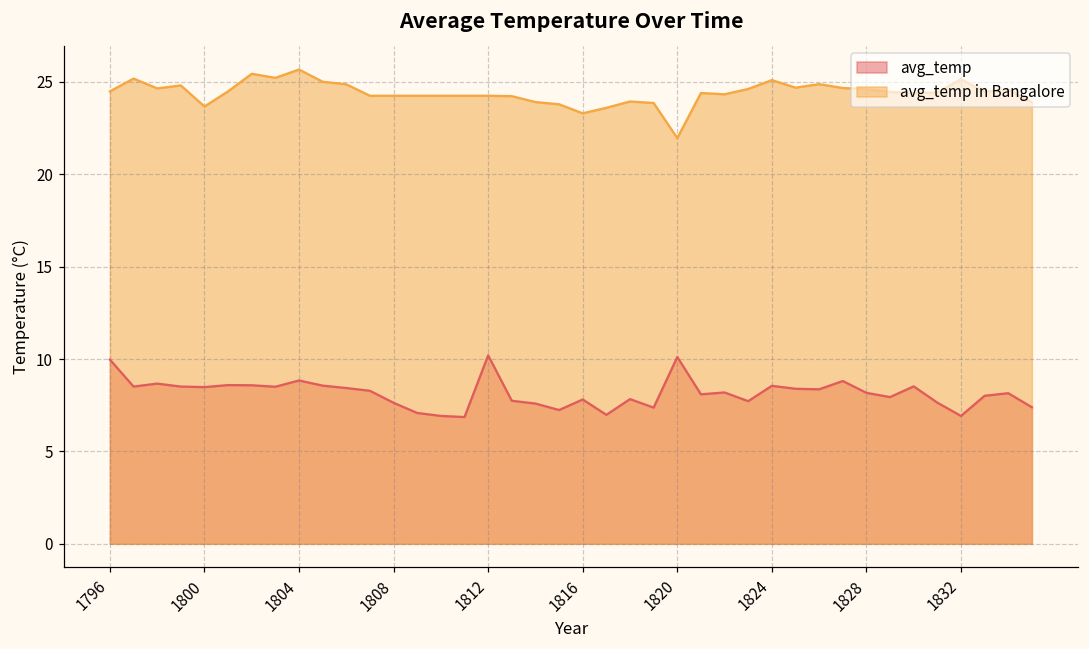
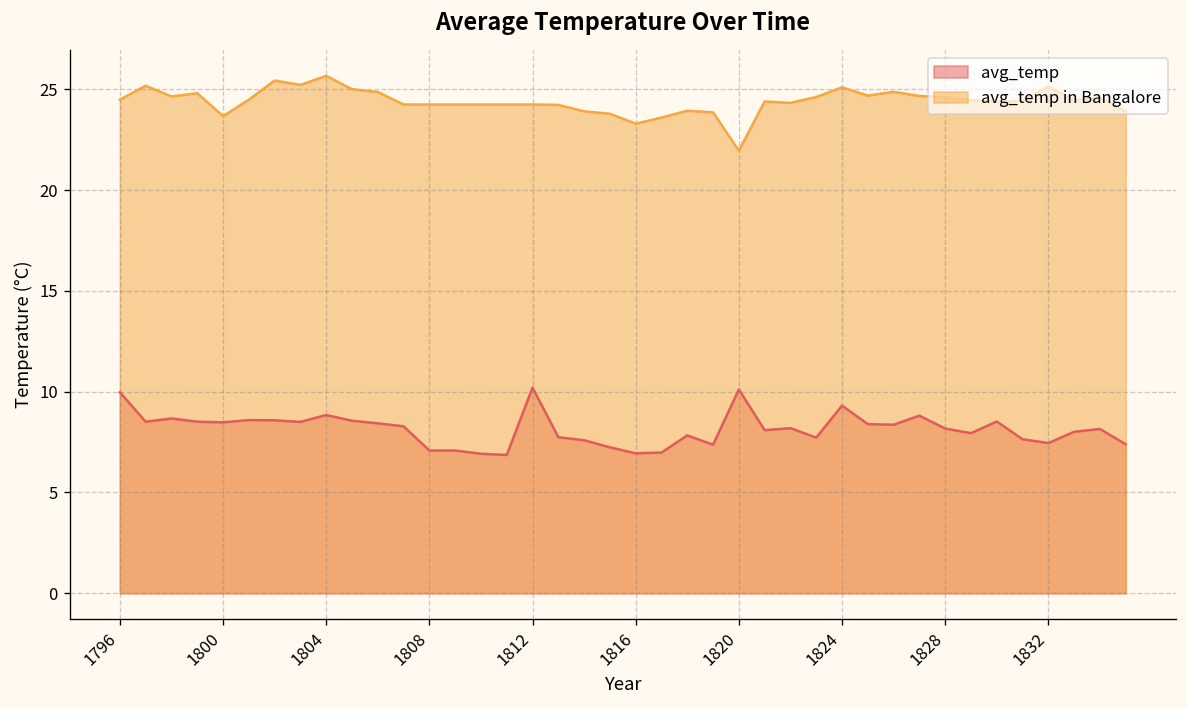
avg_temp, 1808: 7.6 -> 7.1
avg_temp, 1816: 7.8 -> 6.9
avg_temp, 1824: 8.6 -> 9.3
avg_temp, 1832: 6.9 -> 7.5
